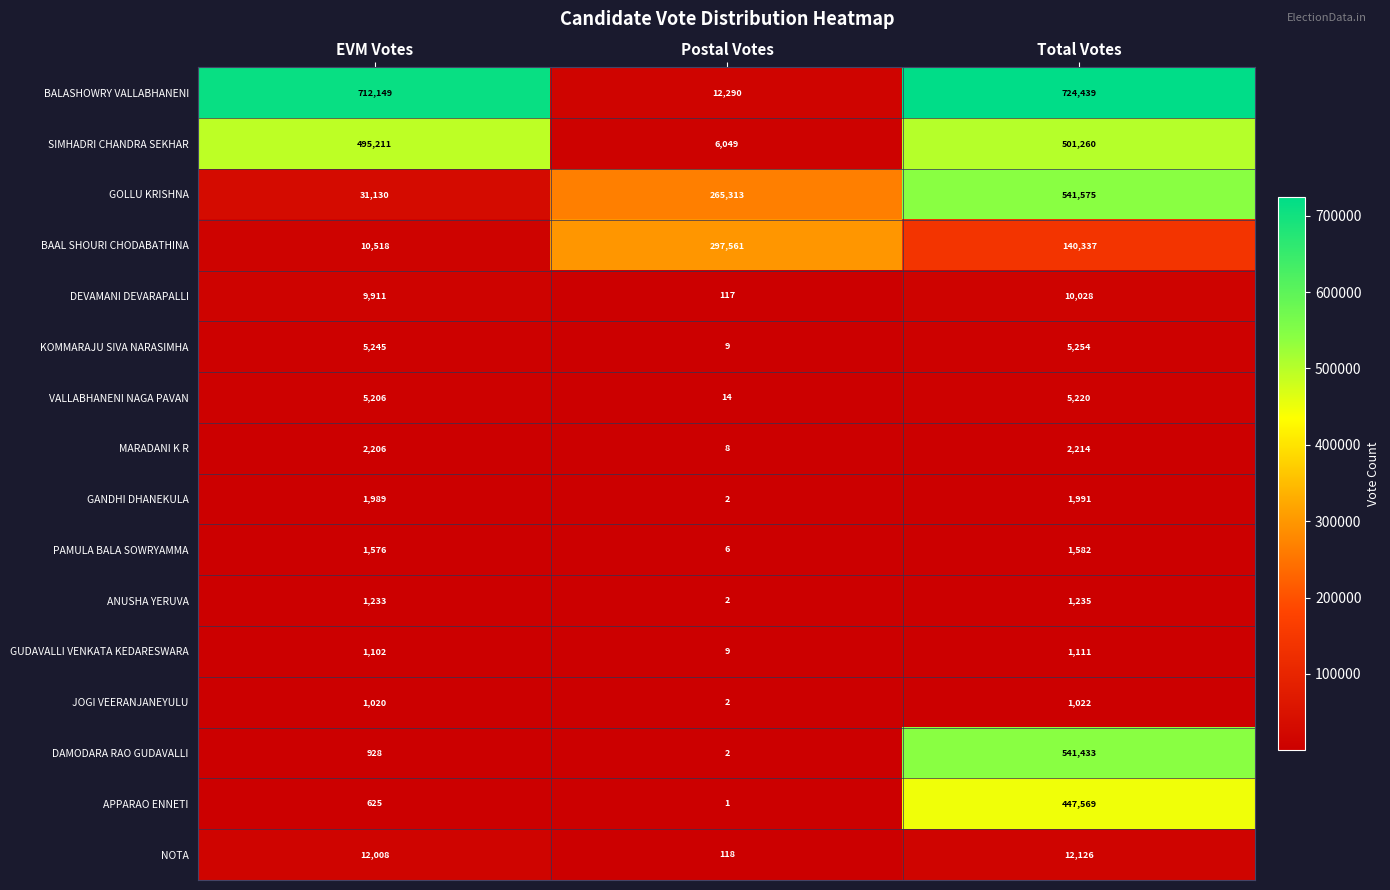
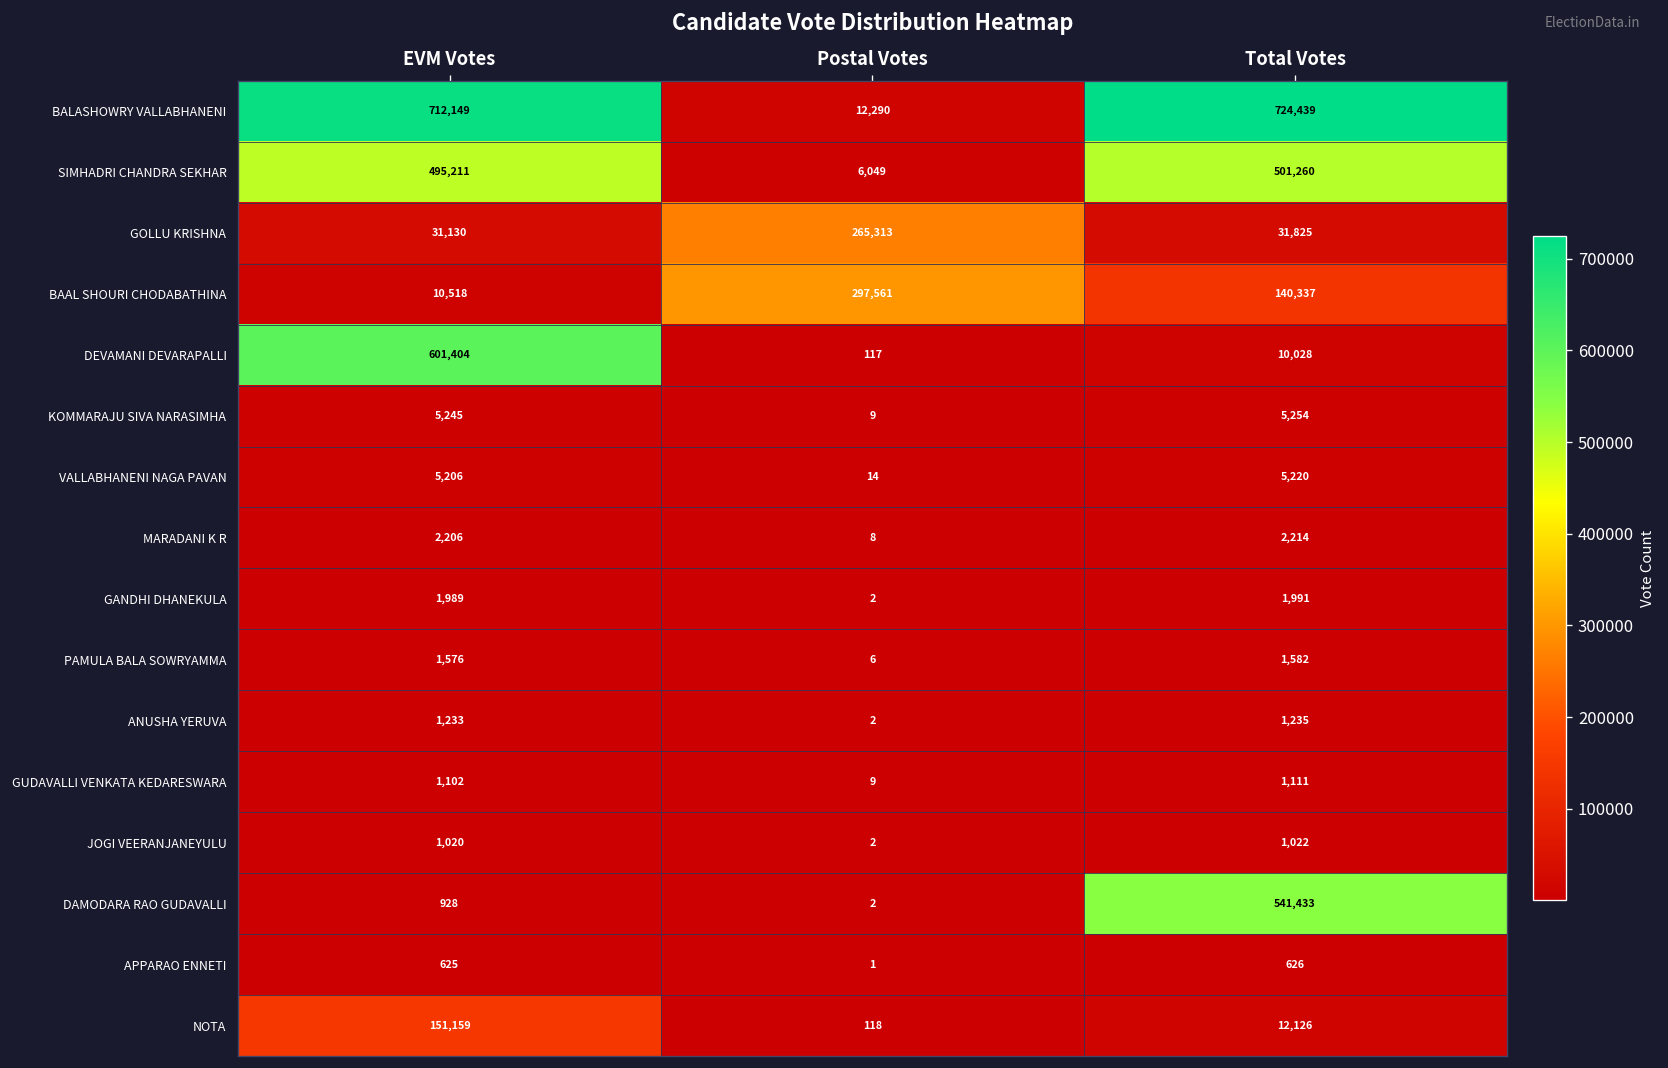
GOLLU KRISHNA, Total Votes: 541,575 -> 31,825
DEVAMANI DEVARAPALLI, EVM Votes: 9,911 -> 601,404
APPARAO ENNETI, Total Votes: 447,569 -> 626
NOTA, EVM Votes: 12,008 -> 151,159
